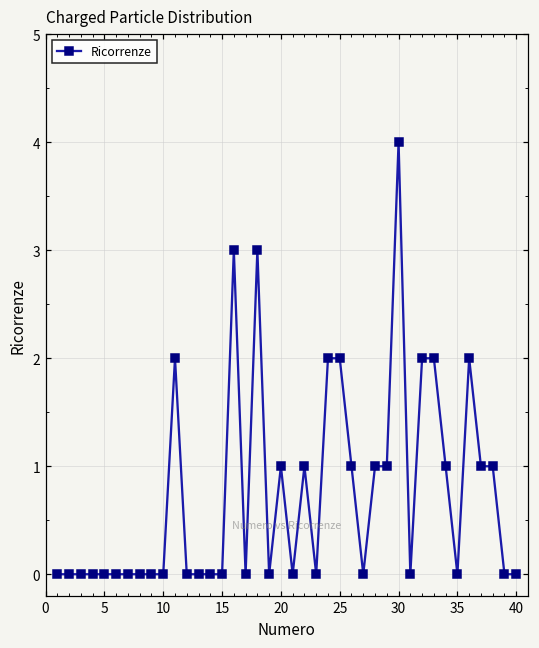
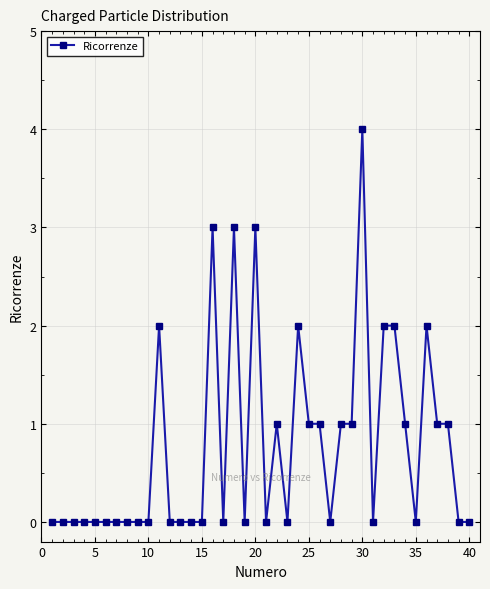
20: 1 -> 3
25: 2 -> 1
